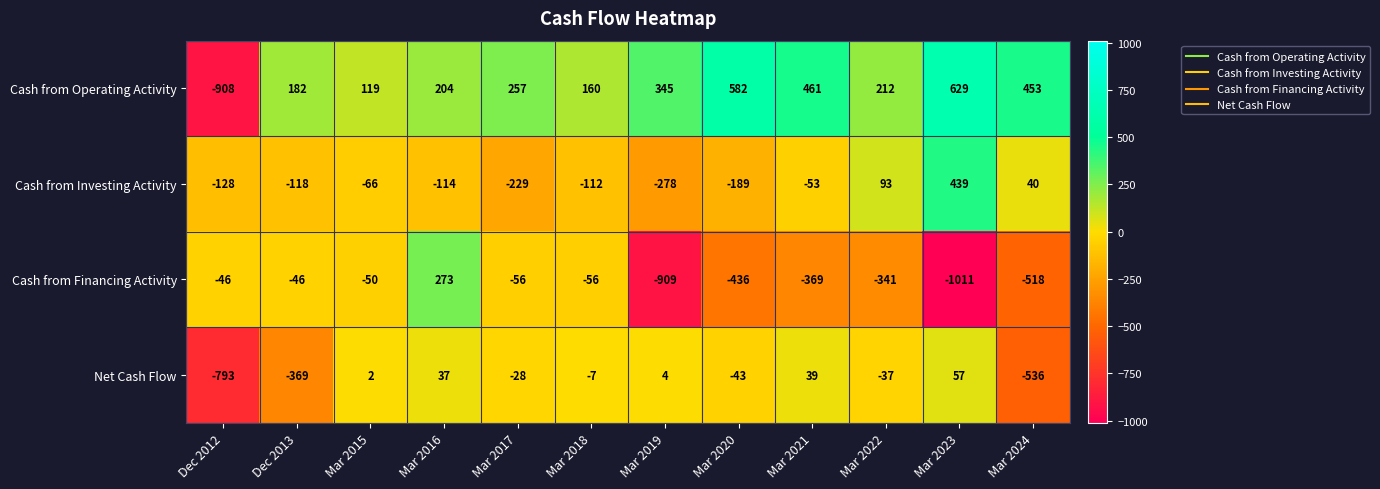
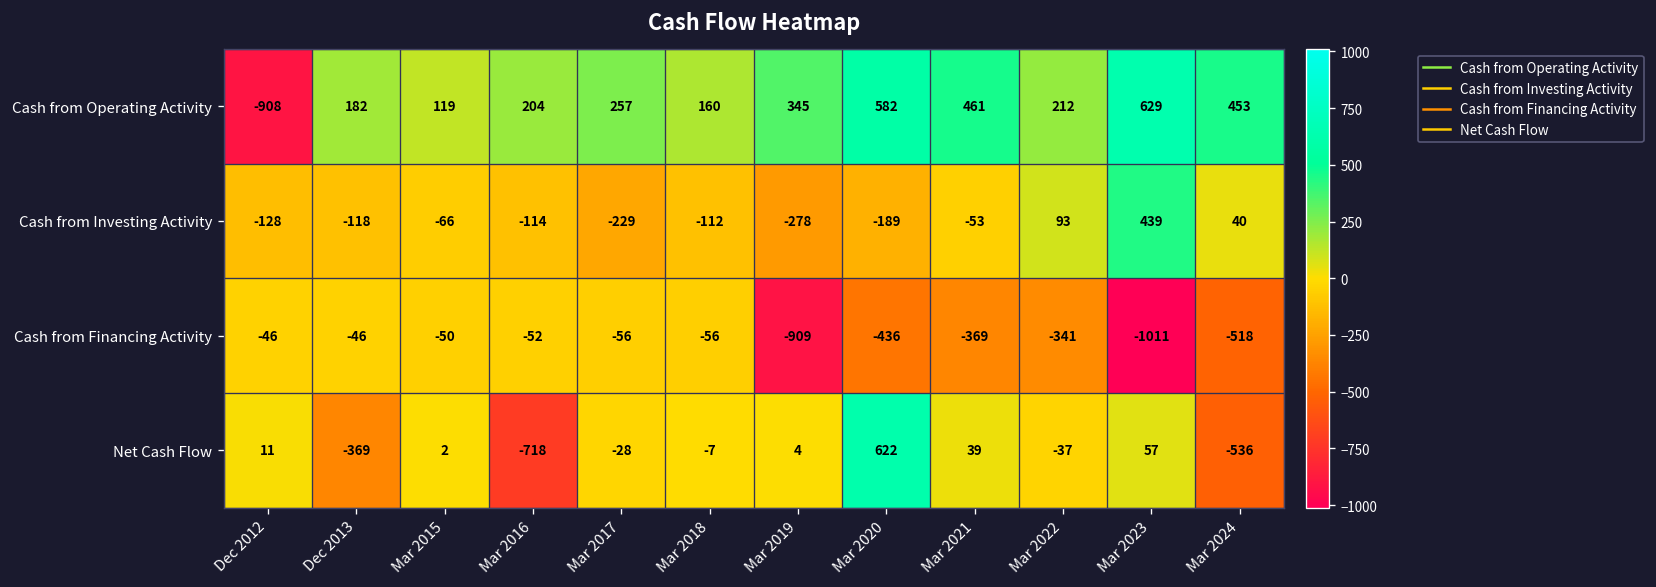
Cash from Financing Activity, Mar 2016: 273 -> -52
Net Cash Flow, Dec 2012: -793 -> 11
Net Cash Flow, Mar 2016: 37 -> -718
Net Cash Flow, Mar 2020: -43 -> 622
